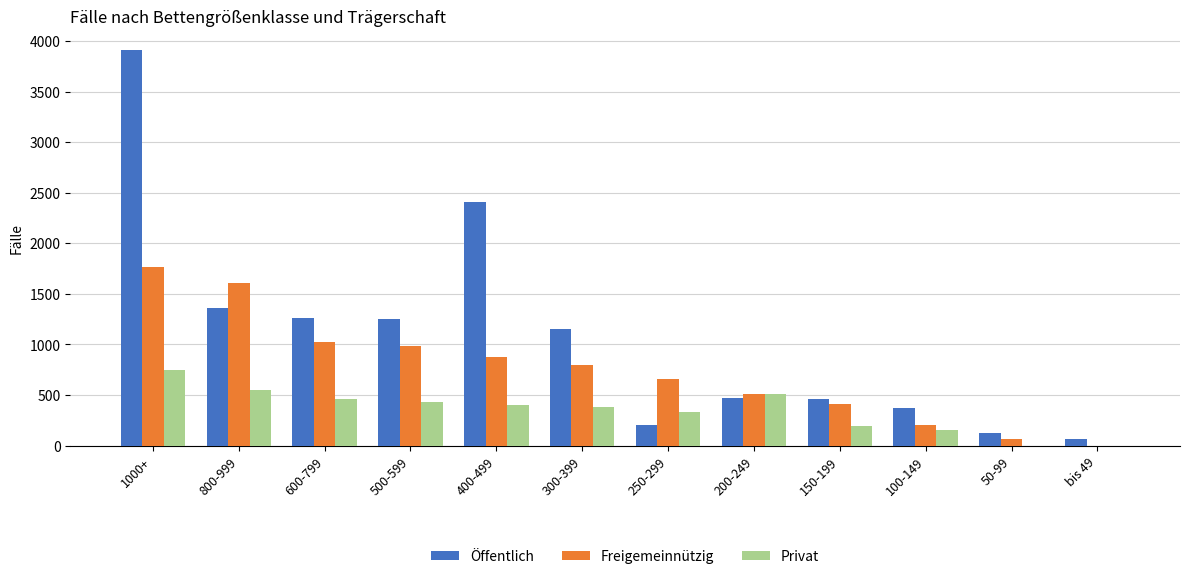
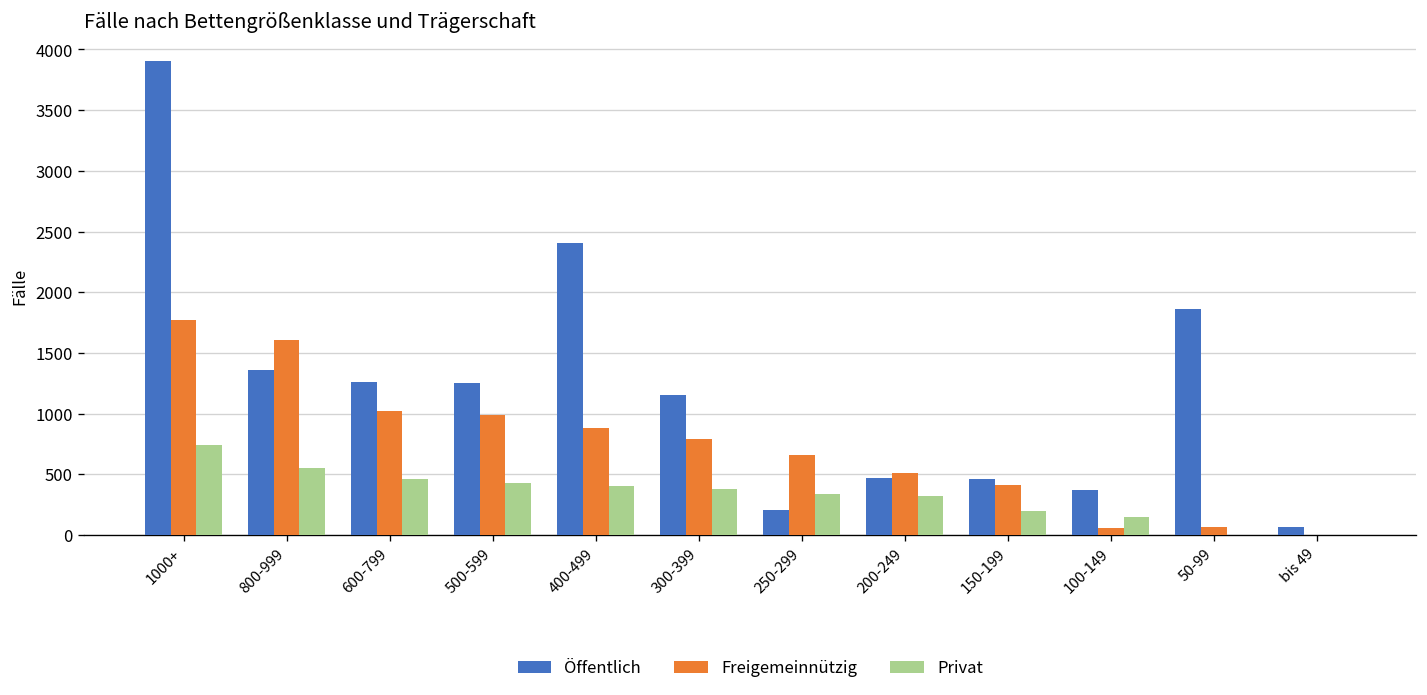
Privat, 200-249: 510 -> 320
Freigemeinnützig, 100-149: 200 -> 60
Öffentlich, 50-99: 120 -> 1860
